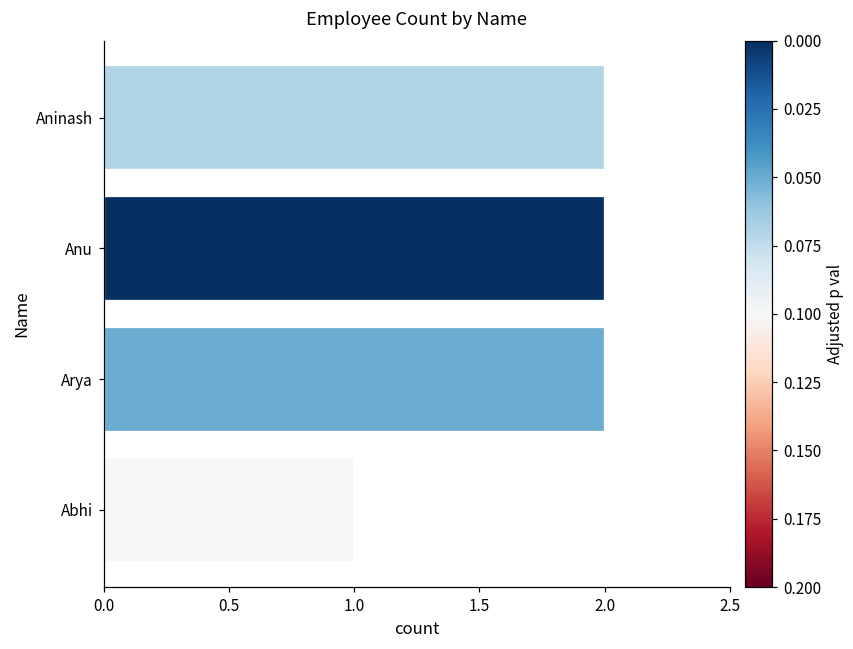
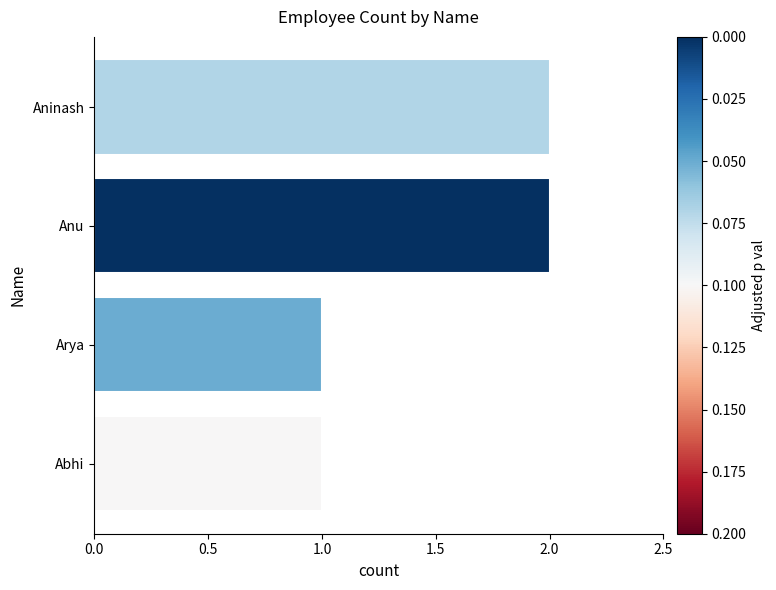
Arya: 2 -> 1
